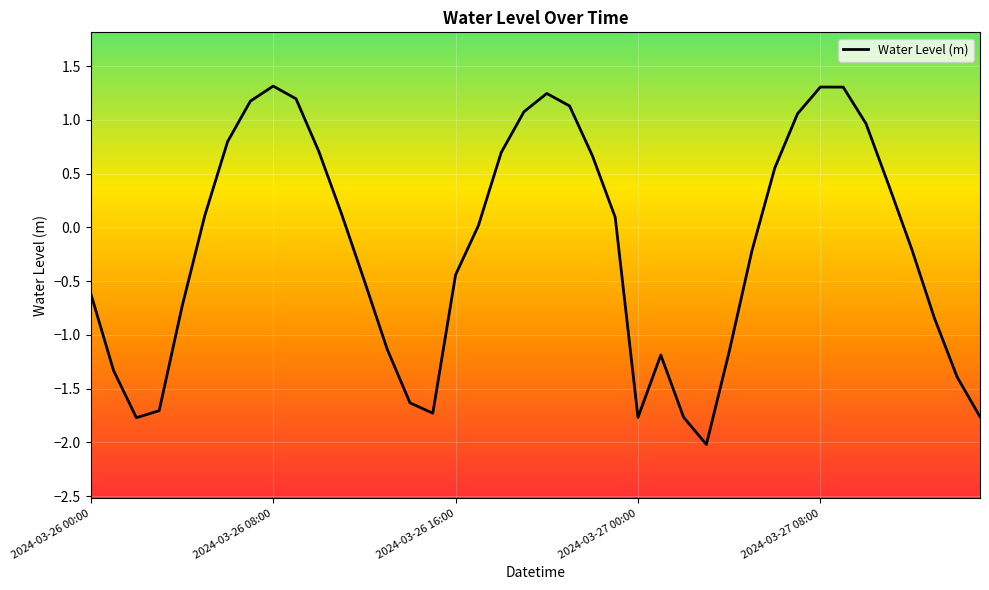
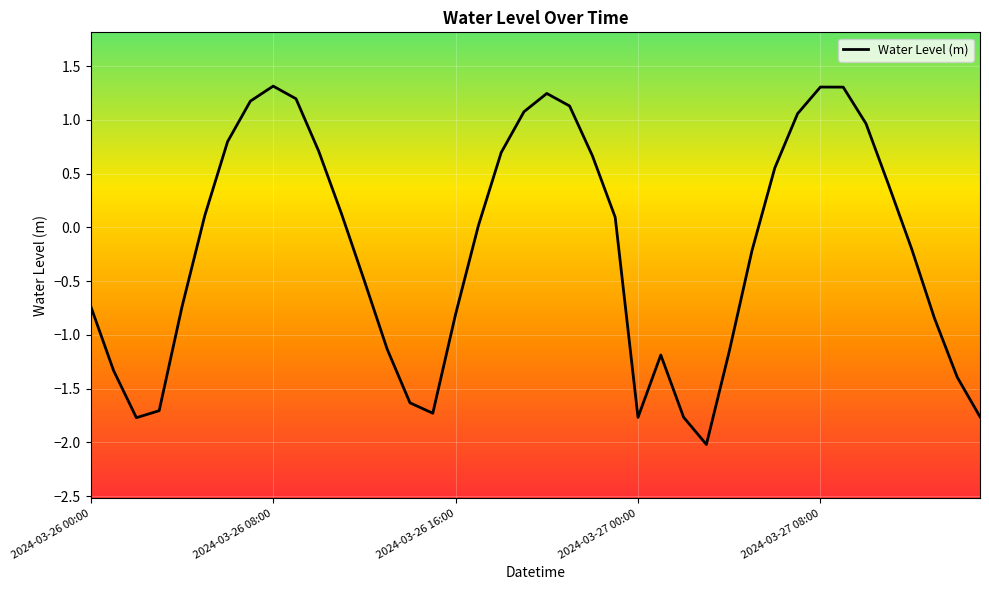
2024-03-26 00:00: -0.62 -> -0.73
2024-03-26 16:00: -0.44 -> -0.81
